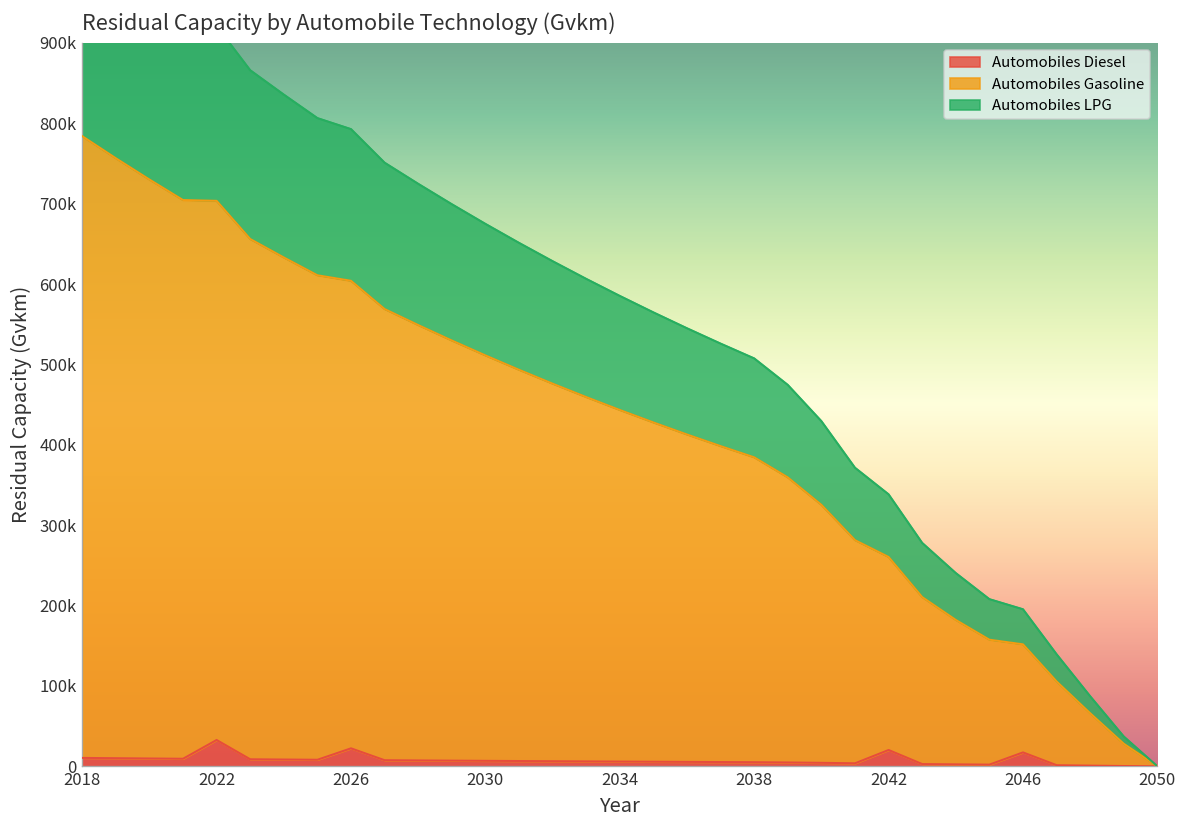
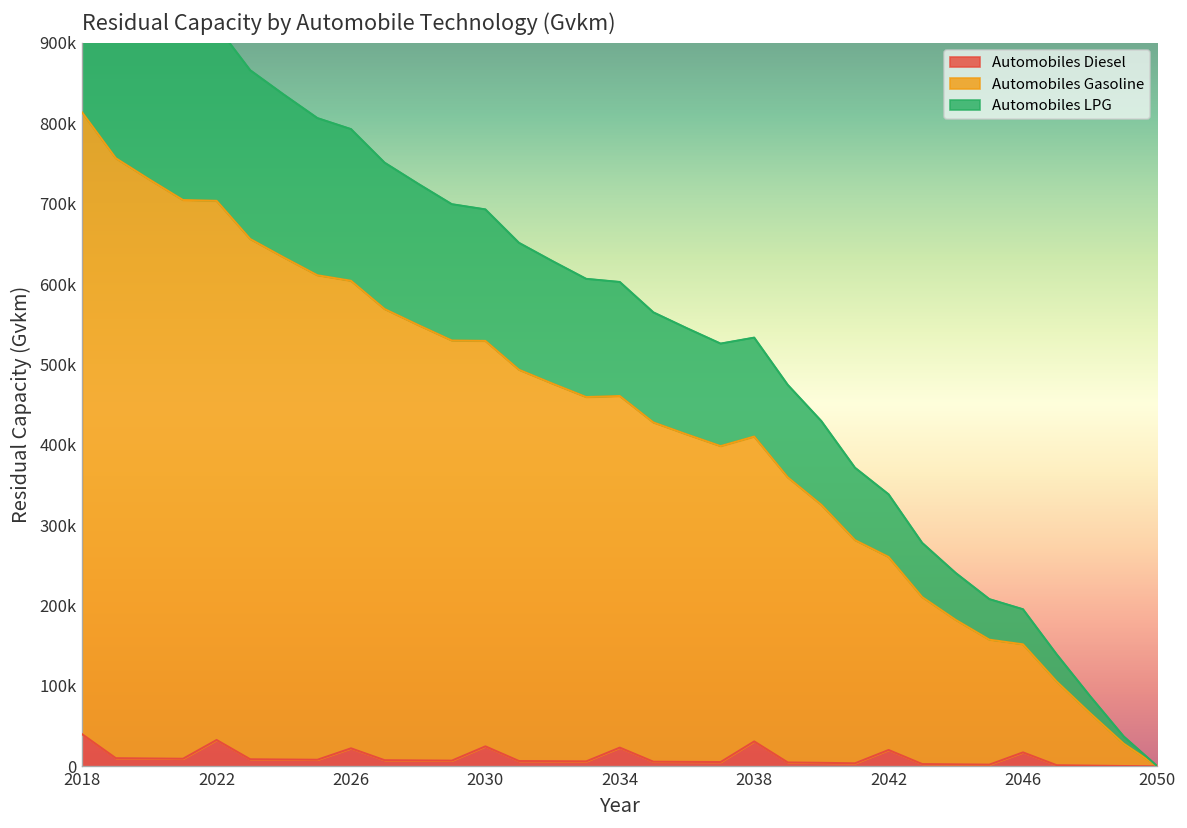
Automobiles Diesel, 2018: 10000 -> 40000
Automobiles Diesel, 2030: 10000 -> 20000
Automobiles Diesel, 2034: 10000 -> 20000
Automobiles Diesel, 2038: 10000 -> 30000
